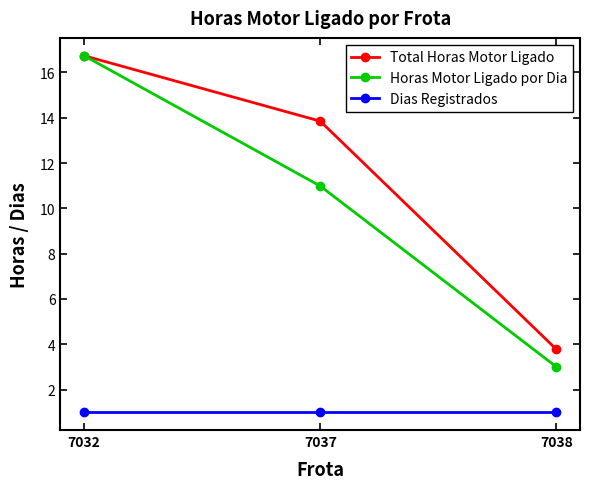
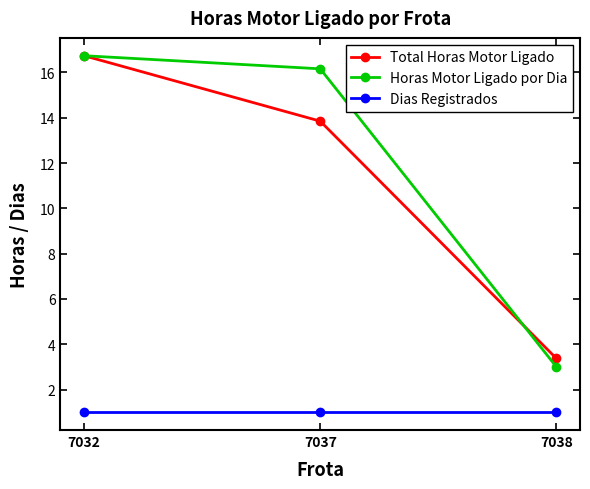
Horas Motor Ligado por Dia, 7037: 11.0 -> 16.2
Total Horas Motor Ligado, 7038: 3.8 -> 3.4
